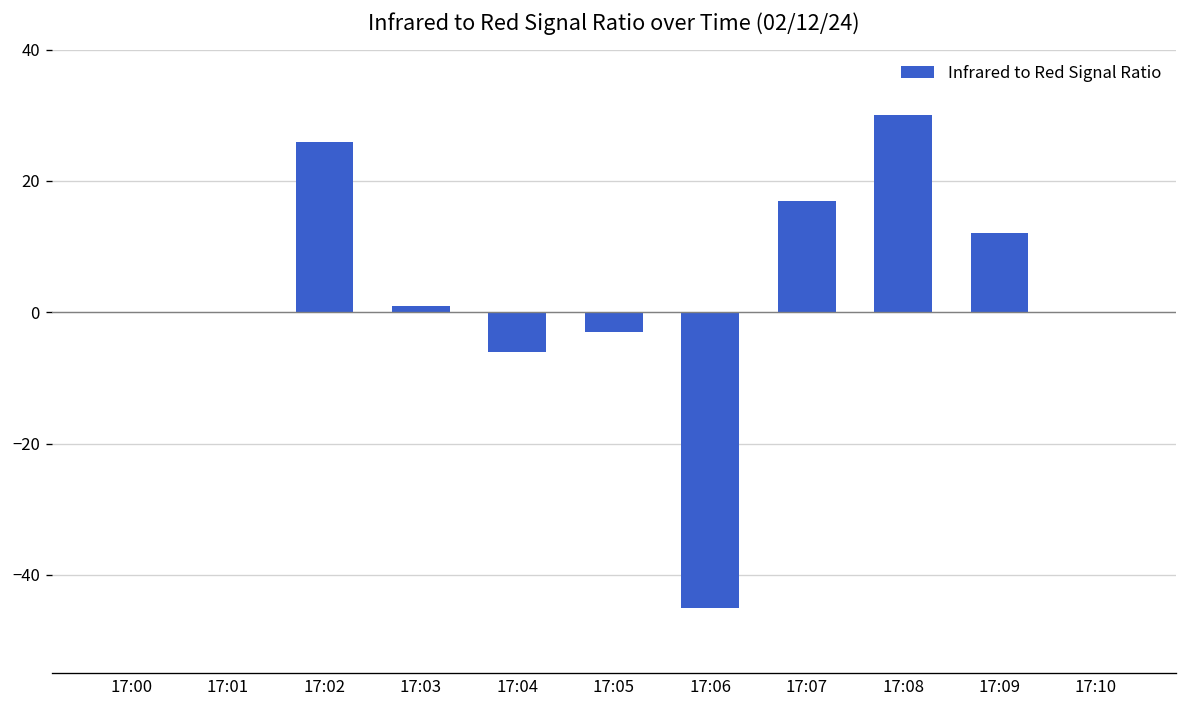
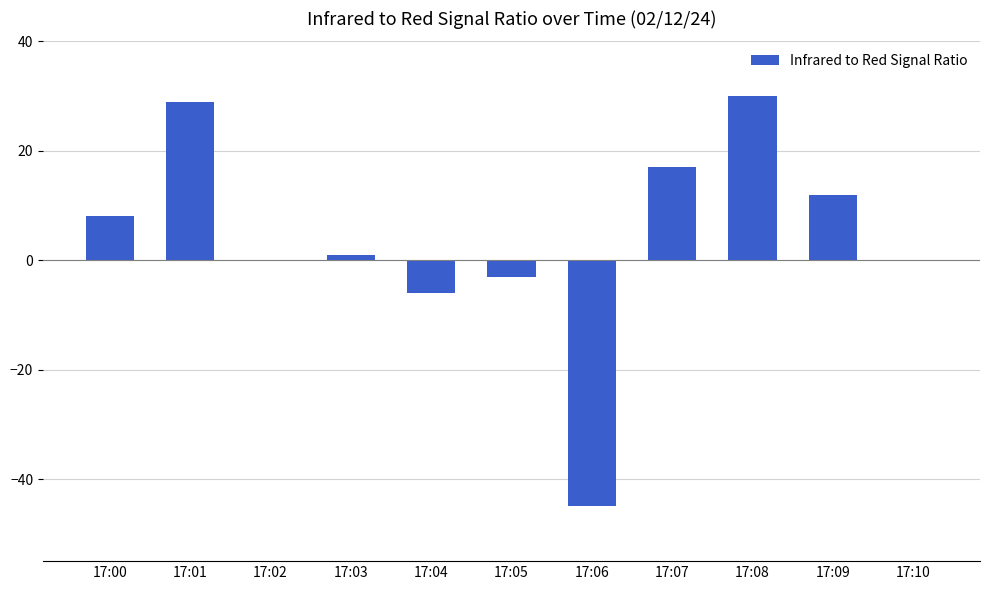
17:00: 0 -> 8
17:01: 0 -> 29
17:02: 26 -> 0
